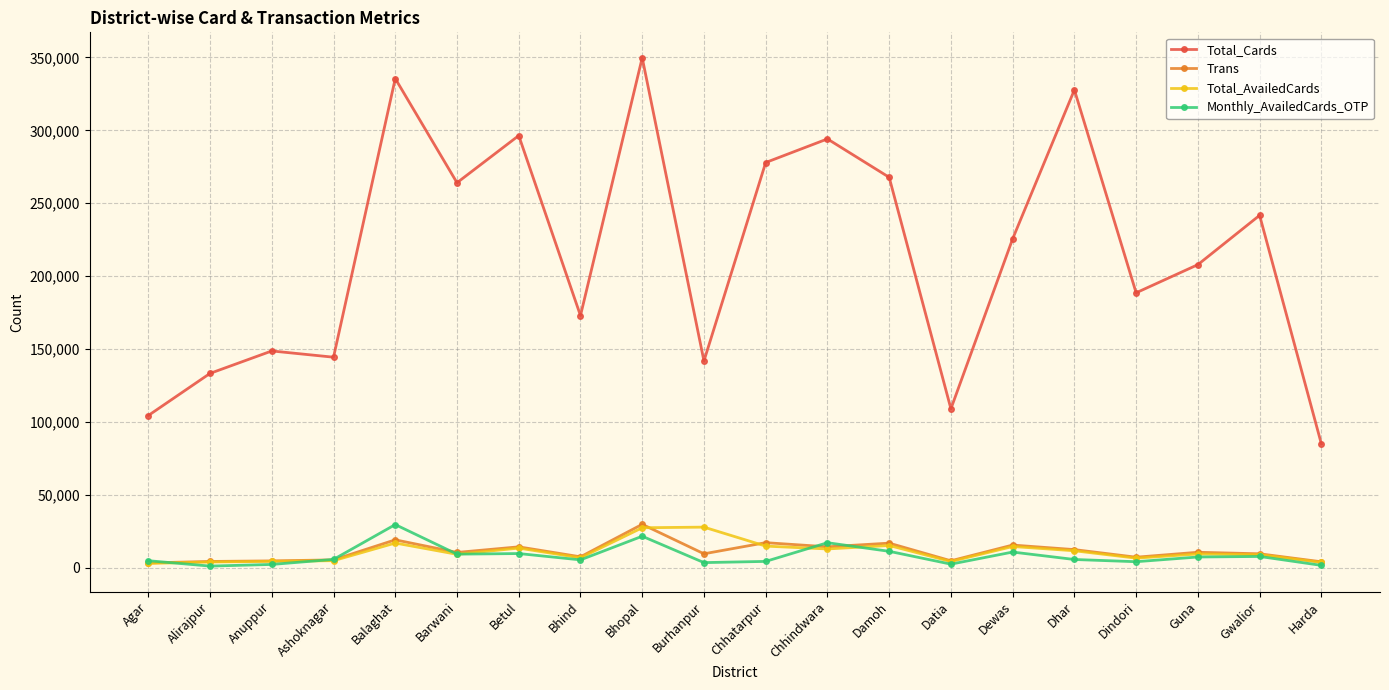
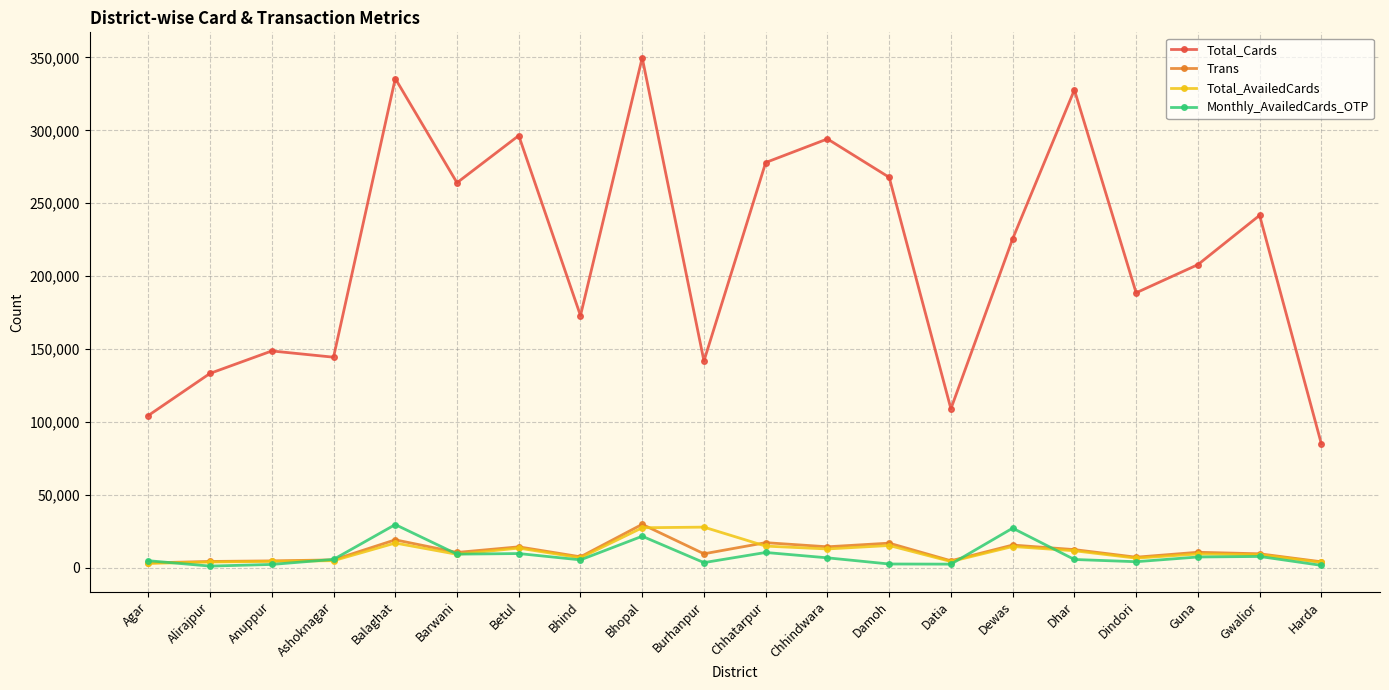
Monthly_AvailedCards_OTP, Chhatarpur: 4,000 -> 10,000
Monthly_AvailedCards_OTP, Chhindwara: 17,000 -> 7,000
Monthly_AvailedCards_OTP, Damoh: 11,000 -> 2,000
Monthly_AvailedCards_OTP, Dewas: 11,000 -> 27,000
